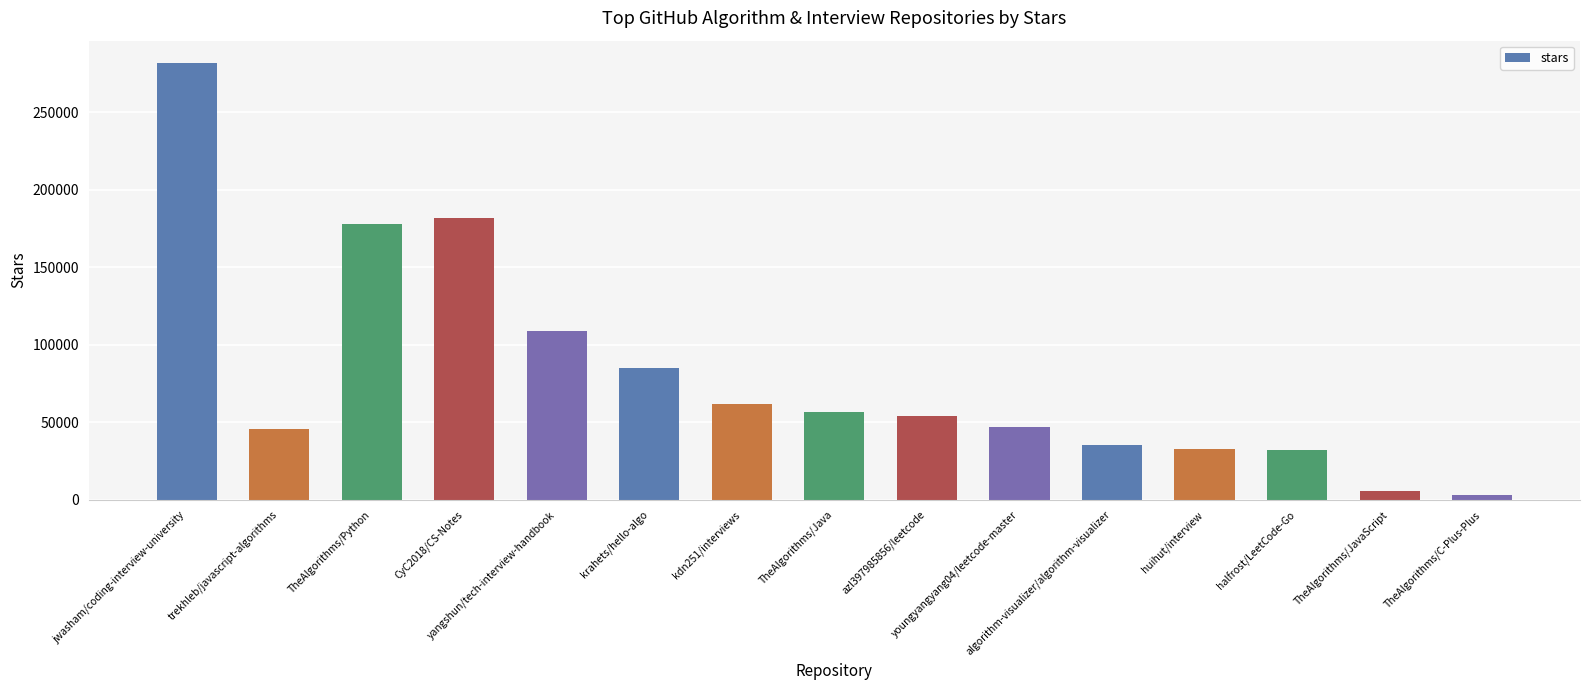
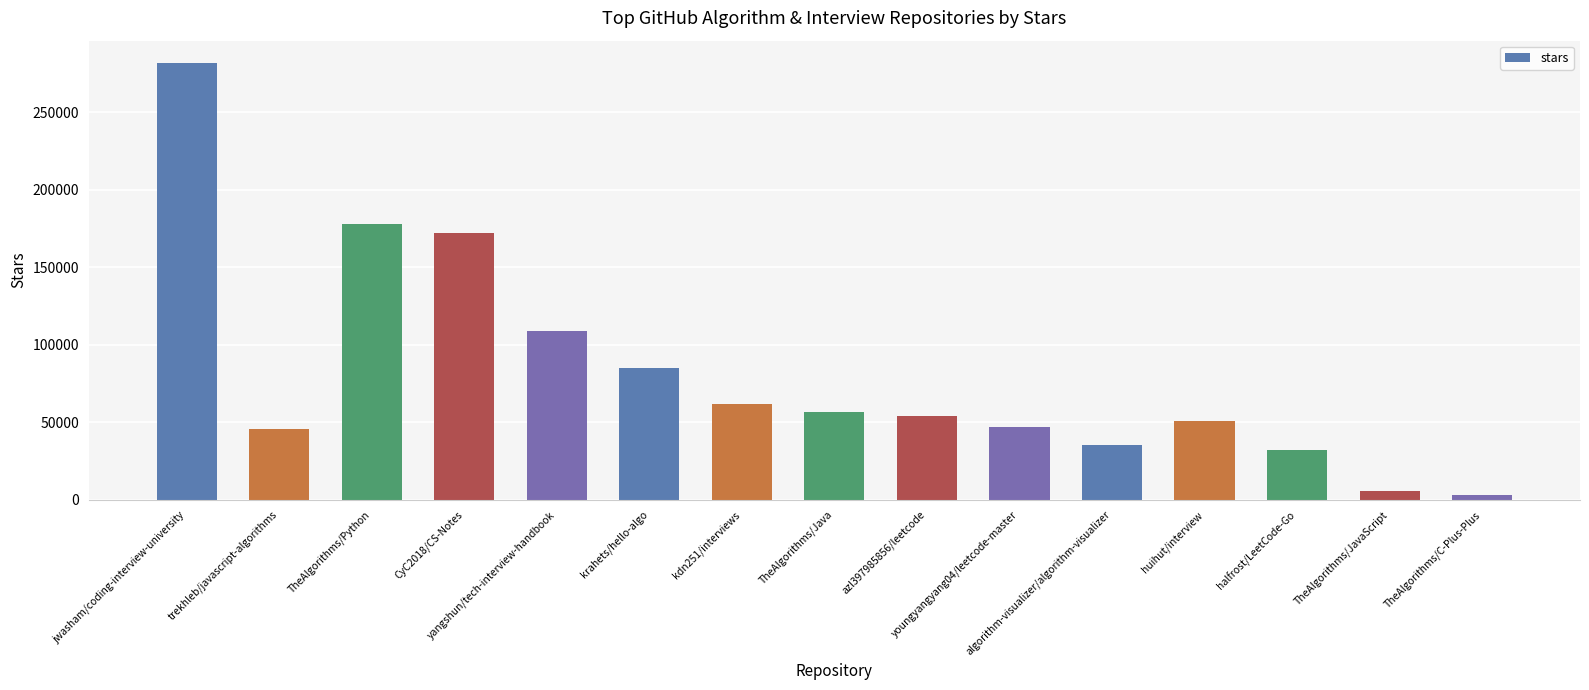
CyC2018/CS-Notes: 182000 -> 172000
huihut/interview: 33000 -> 51000
